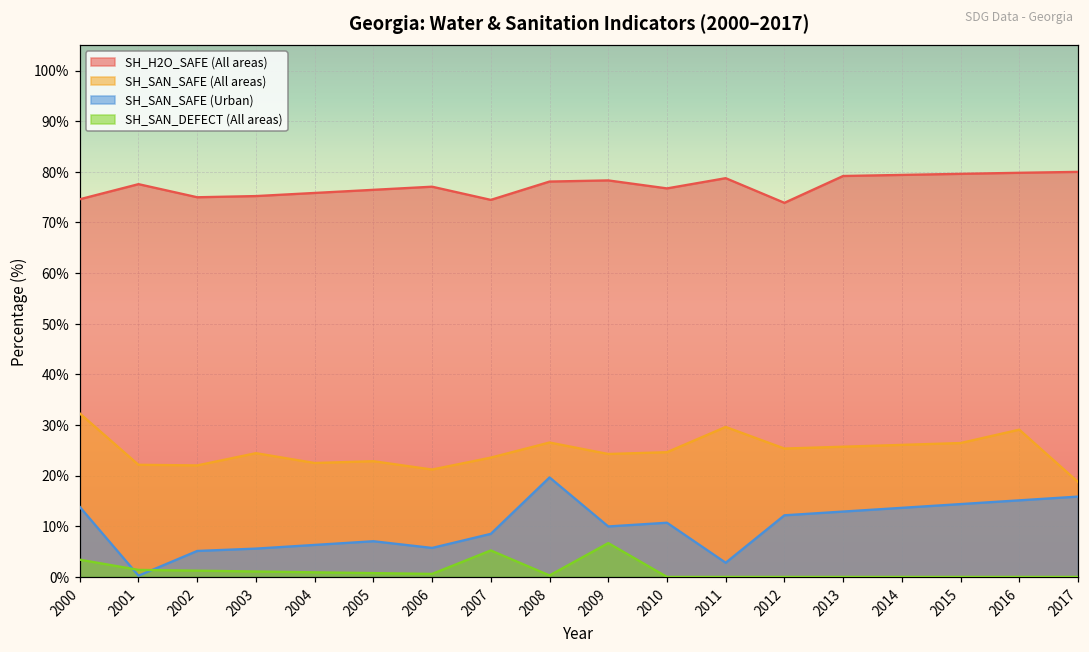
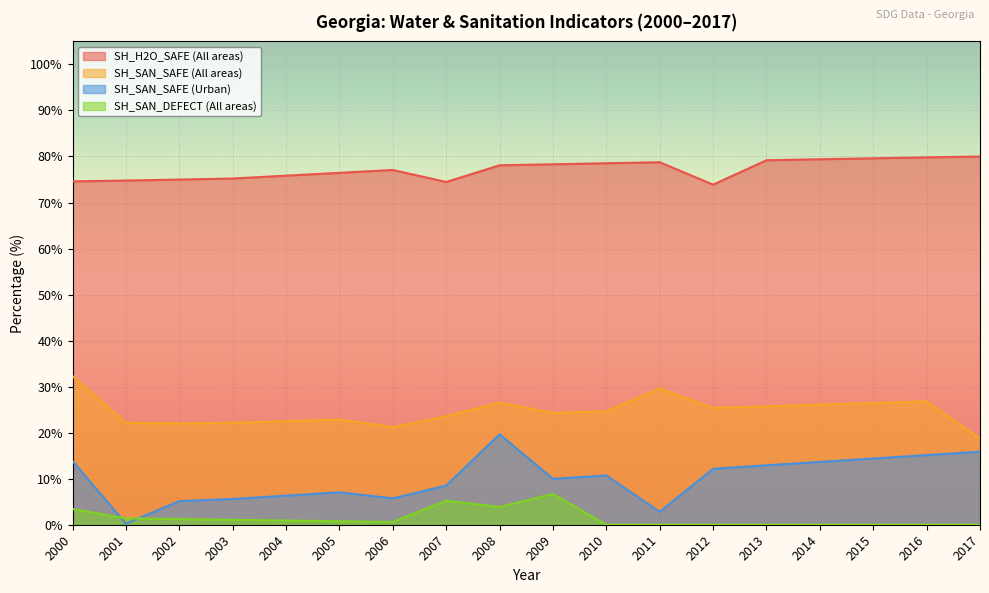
SH_H2O_SAFE (All areas), 2001: 78% -> 75%
SH_SAN_SAFE (All areas), 2003: 24% -> 22%
SH_SAN_DEFECT (All areas), 2008: 0% -> 4%
SH_H2O_SAFE (All areas), 2010: 77% -> 79%
SH_SAN_SAFE (All areas), 2016: 29% -> 27%
